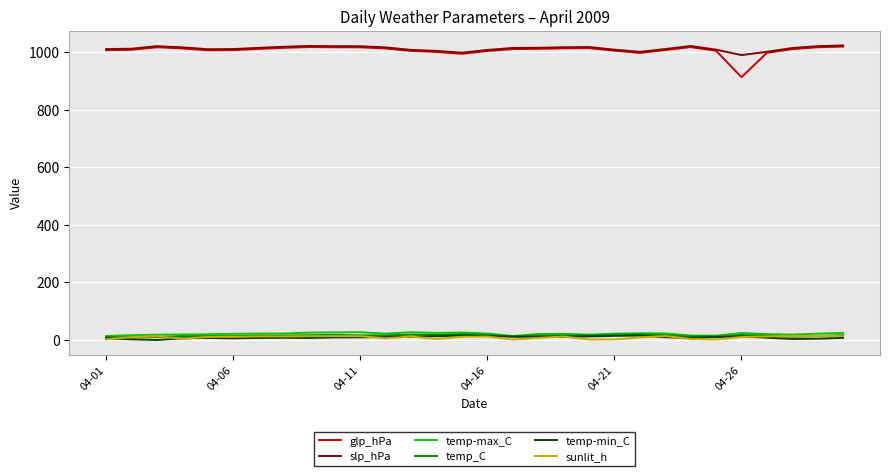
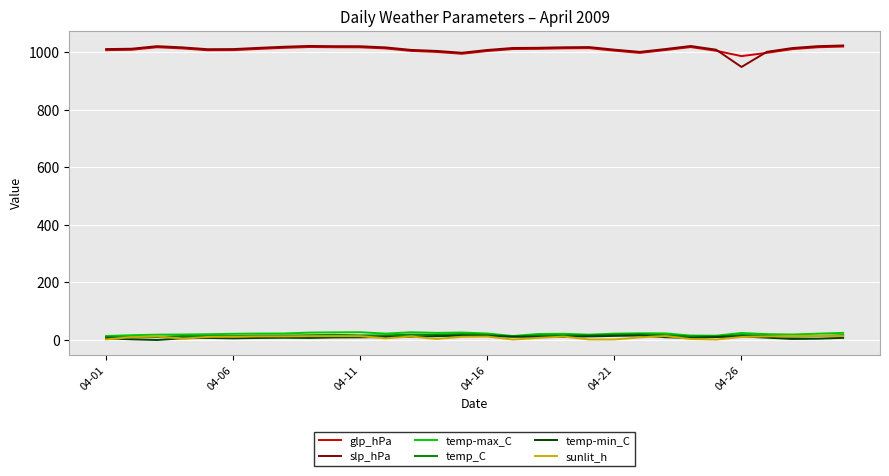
glp_hPa, 04-26: 910 -> 990
slp_hPa, 04-26: 990 -> 950
